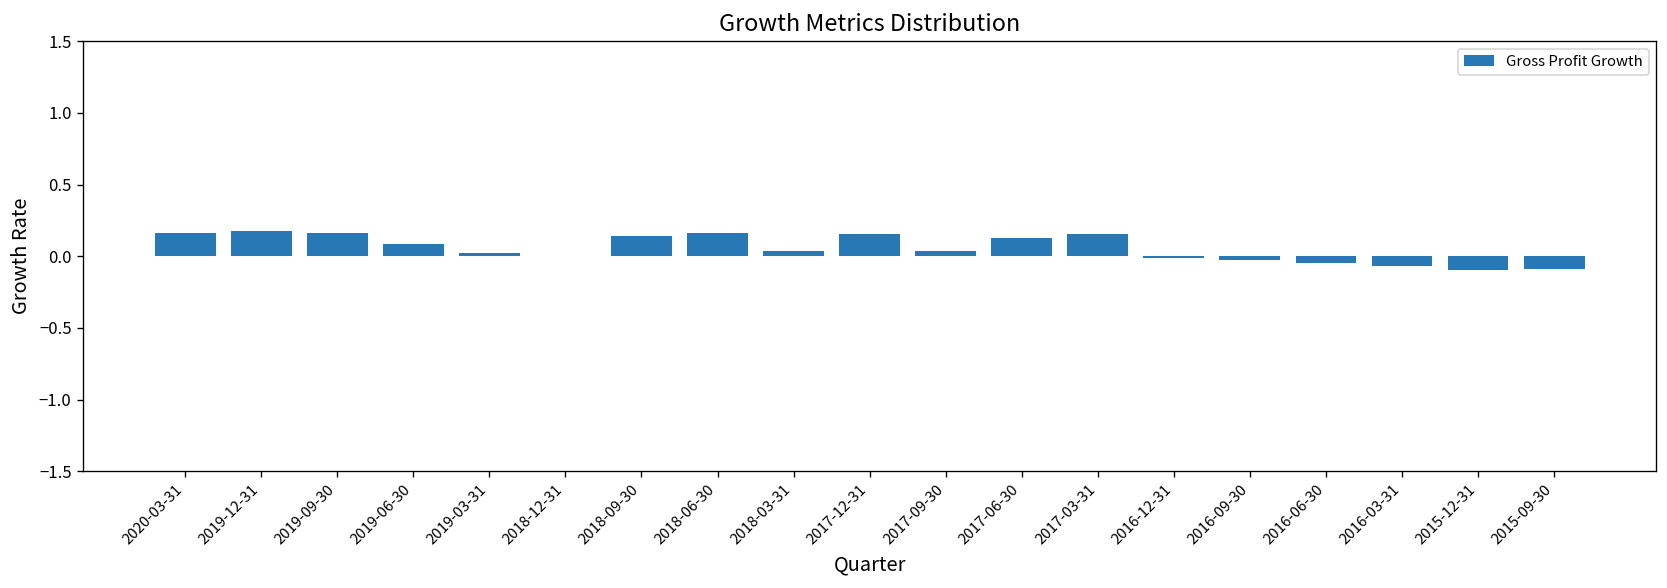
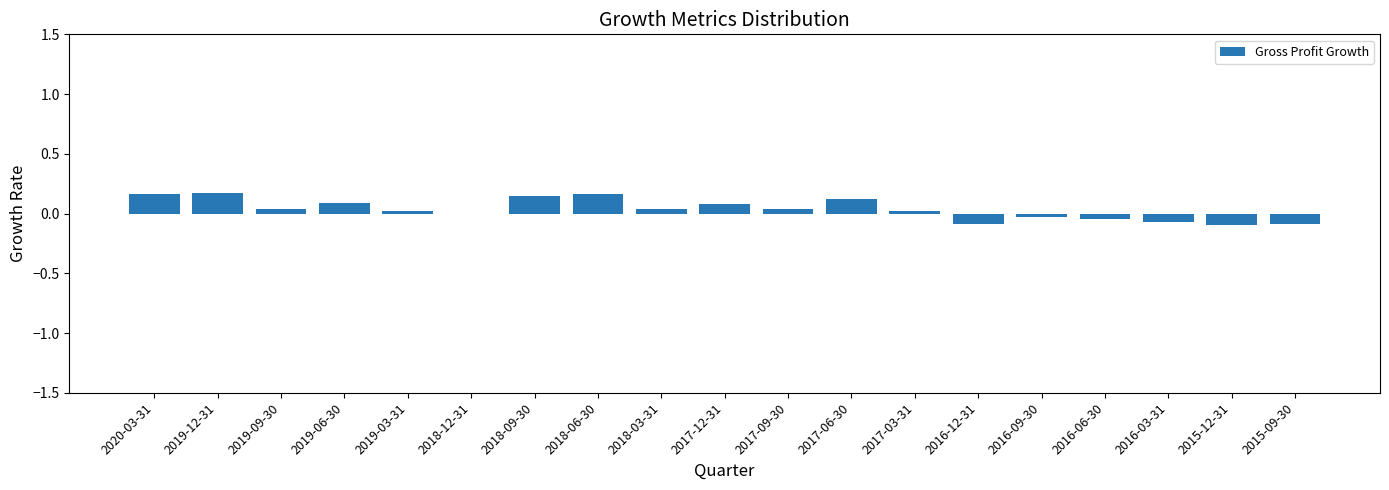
2019-09-30: 0.16 -> 0.04
2017-12-31: 0.16 -> 0.08
2017-03-31: 0.16 -> 0.02
2016-12-31: -0.02 -> -0.09
